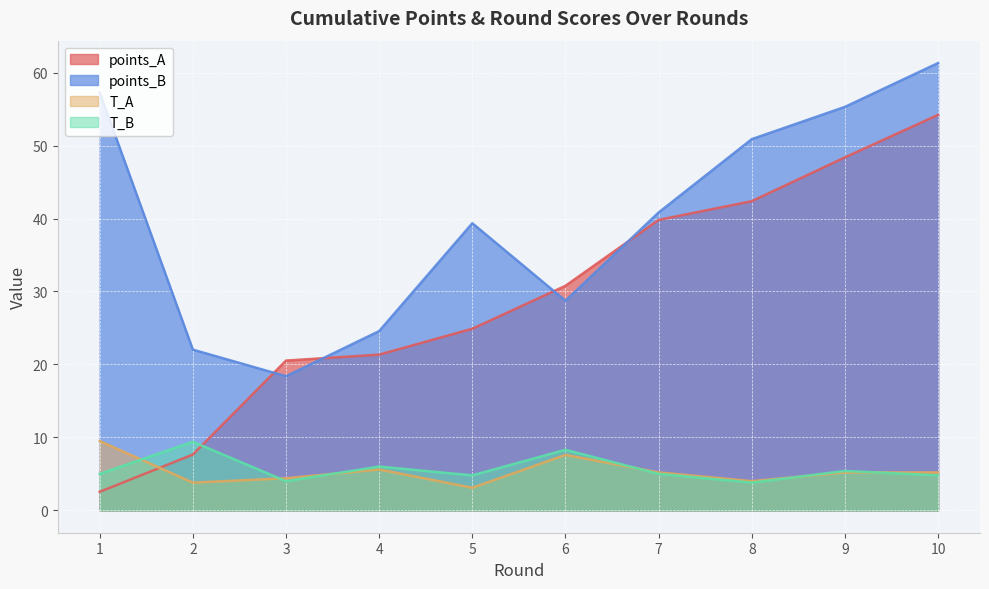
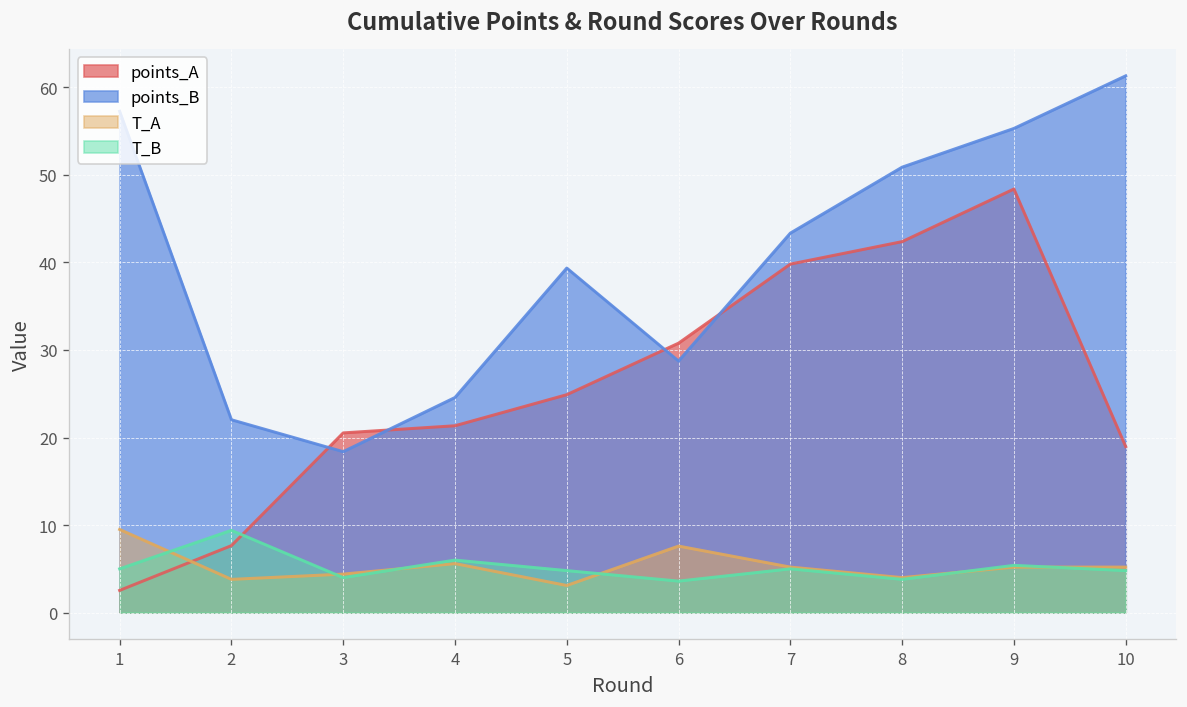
T_B, 6: 8 -> 4
points_B, 7: 41 -> 43
points_A, 10: 54 -> 19
